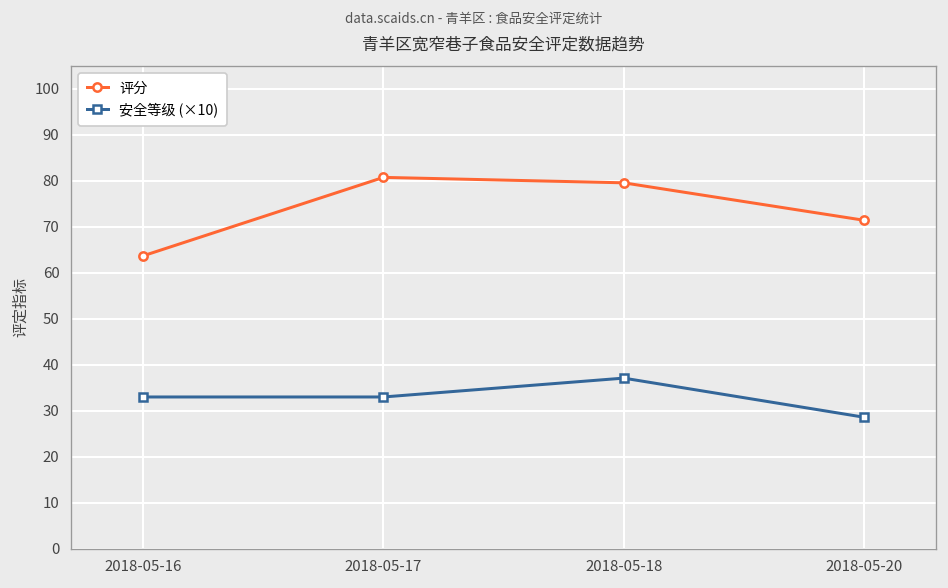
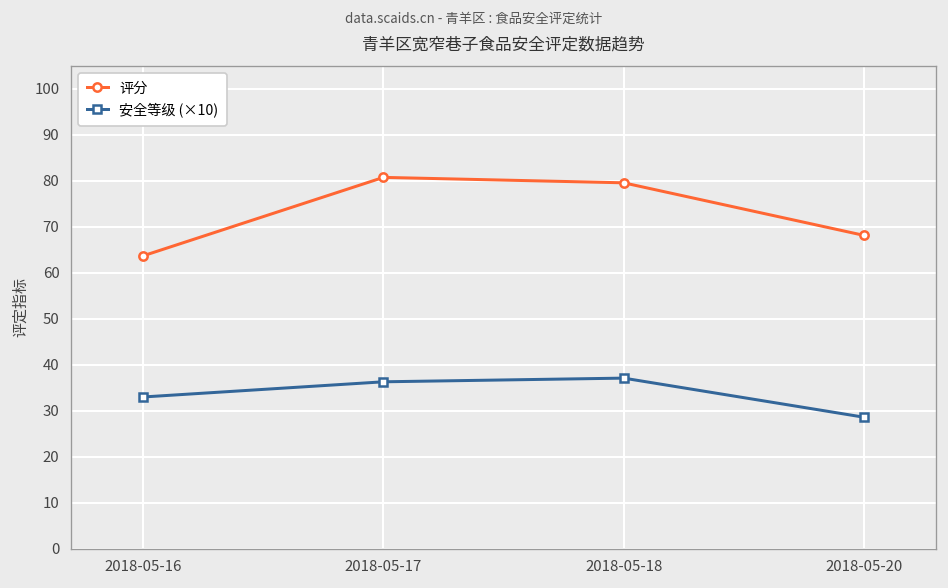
安全等级 (×10), 2018-05-17: 33 -> 36
评分, 2018-05-20: 71 -> 68
